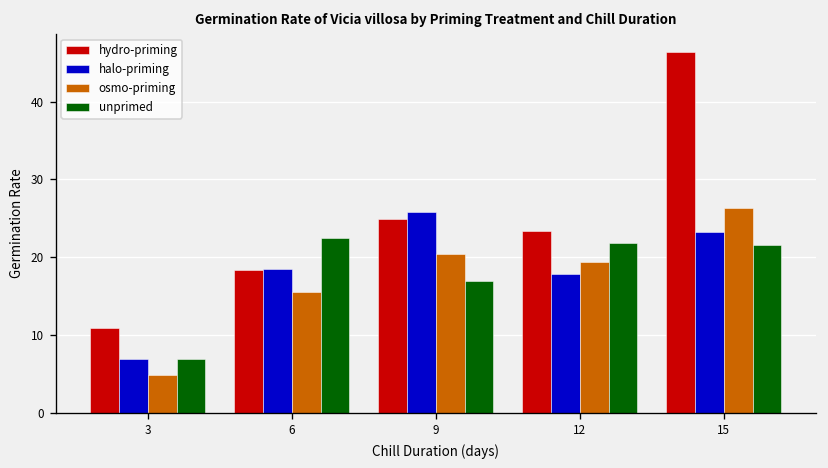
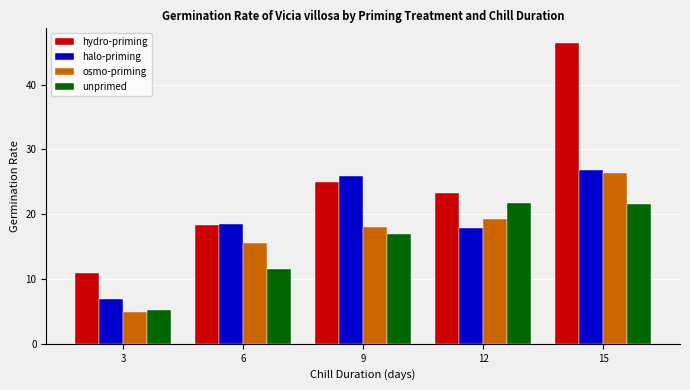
unprimed, 3: 7 -> 5
unprimed, 6: 22 -> 12
osmo-priming, 9: 20 -> 18
halo-priming, 15: 23 -> 27
